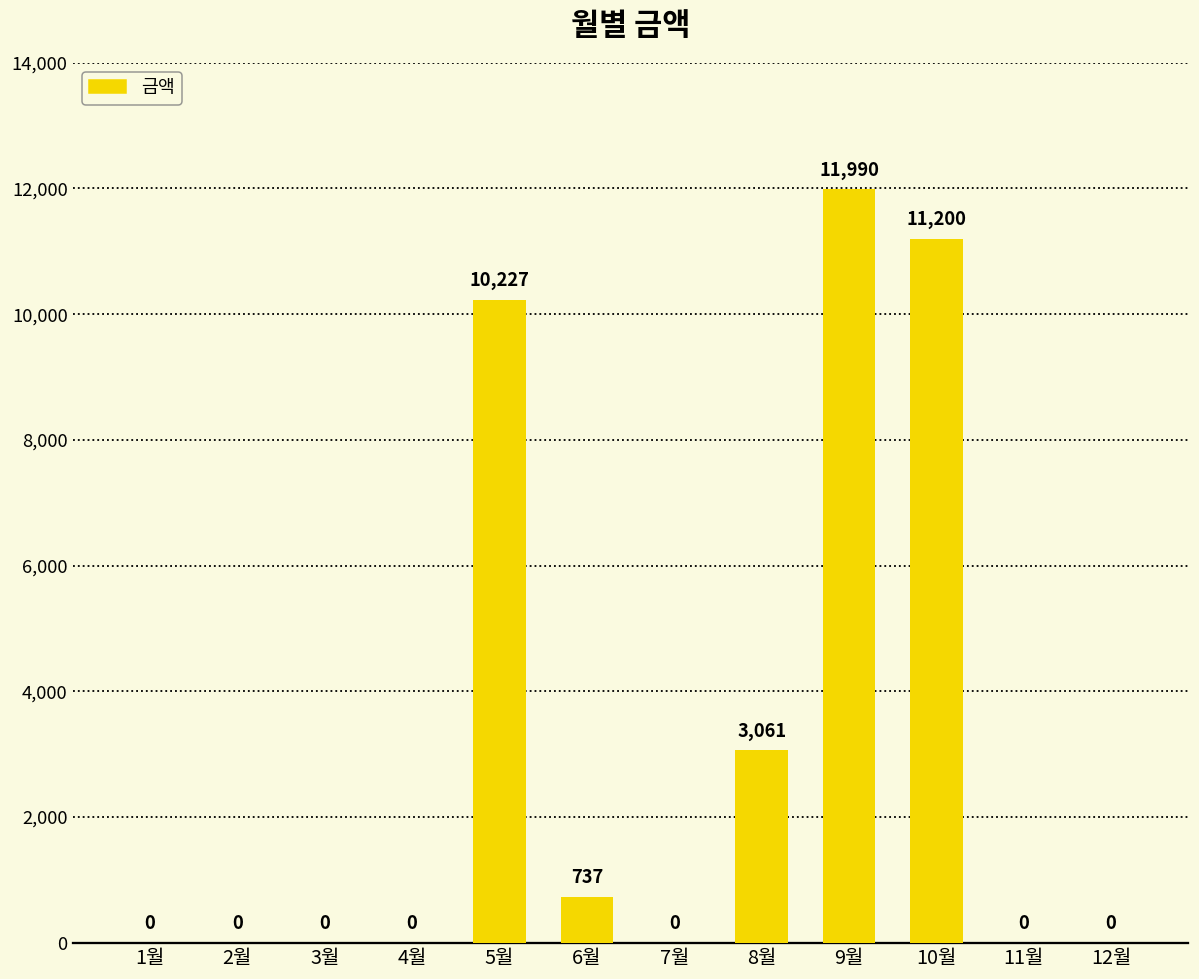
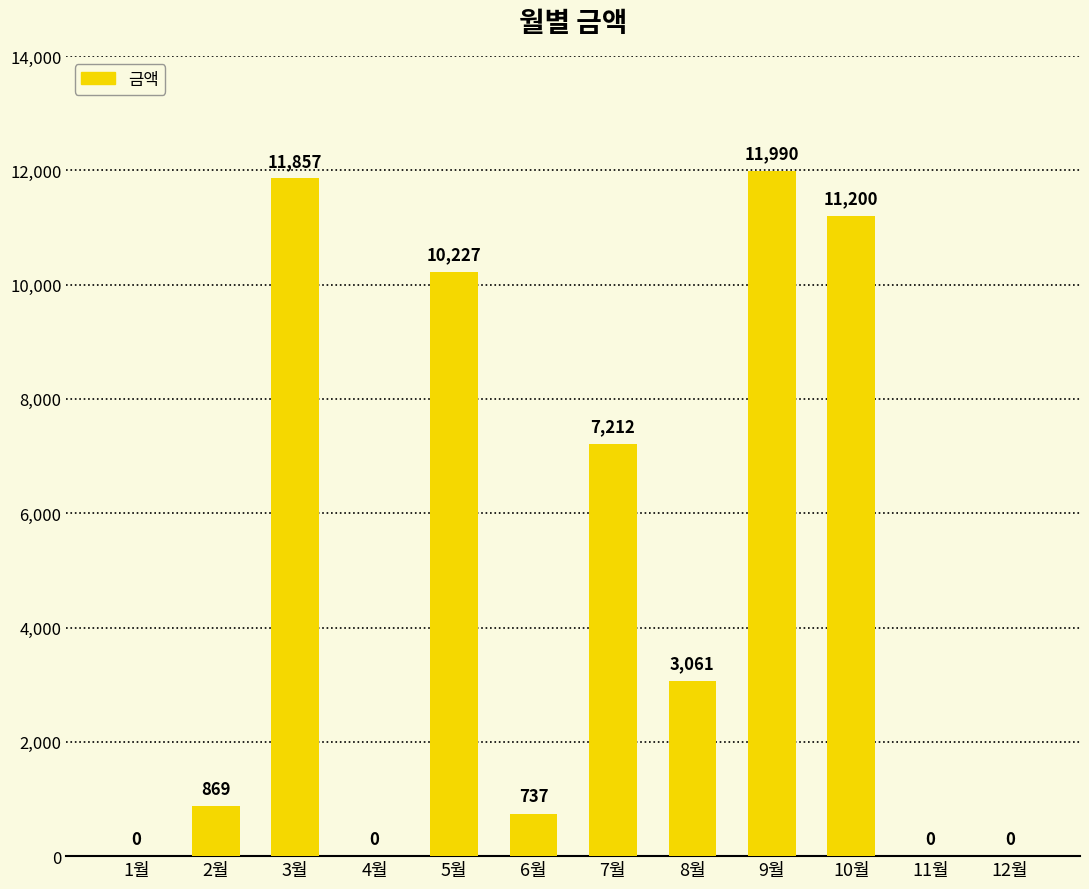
2월: 0 -> 869
3월: 0 -> 11,857
7월: 0 -> 7,212
